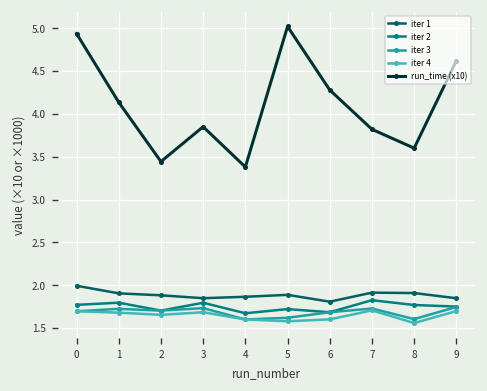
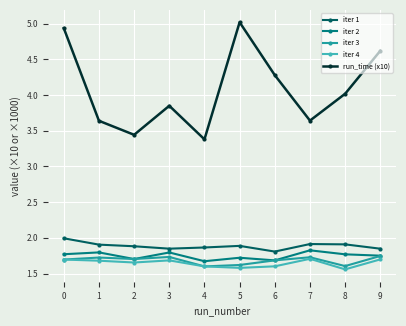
run_time (x10), 1: 4.1 -> 3.6
run_time (x10), 7: 3.8 -> 3.6
run_time (x10), 8: 3.6 -> 4.0
